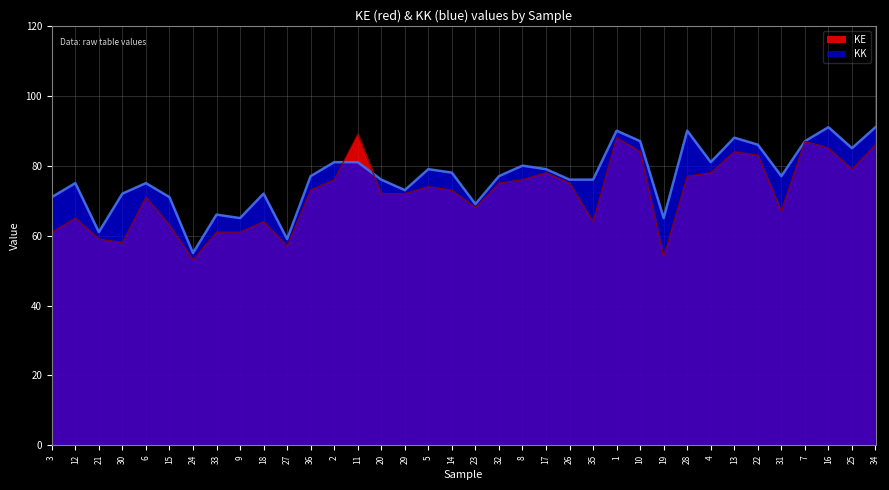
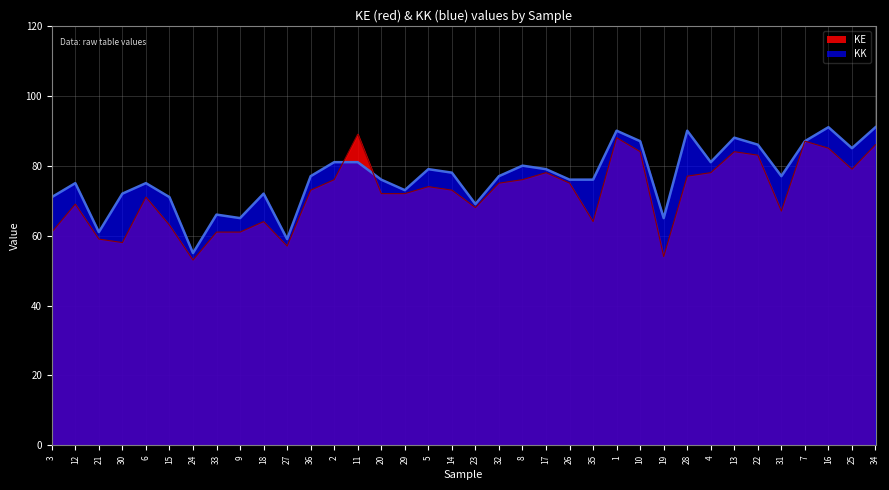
KE, 12: 65 -> 69
